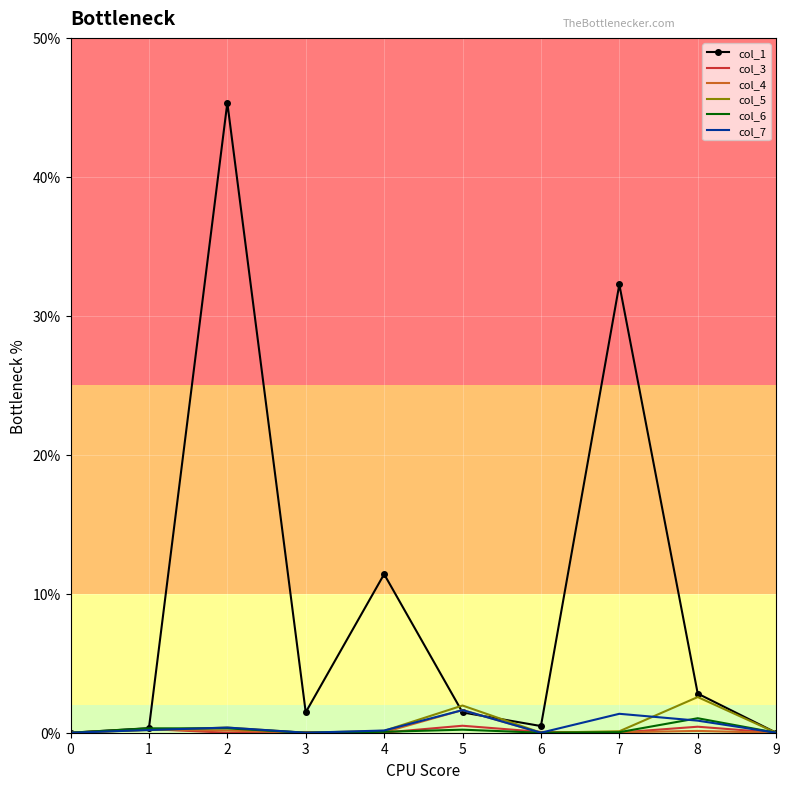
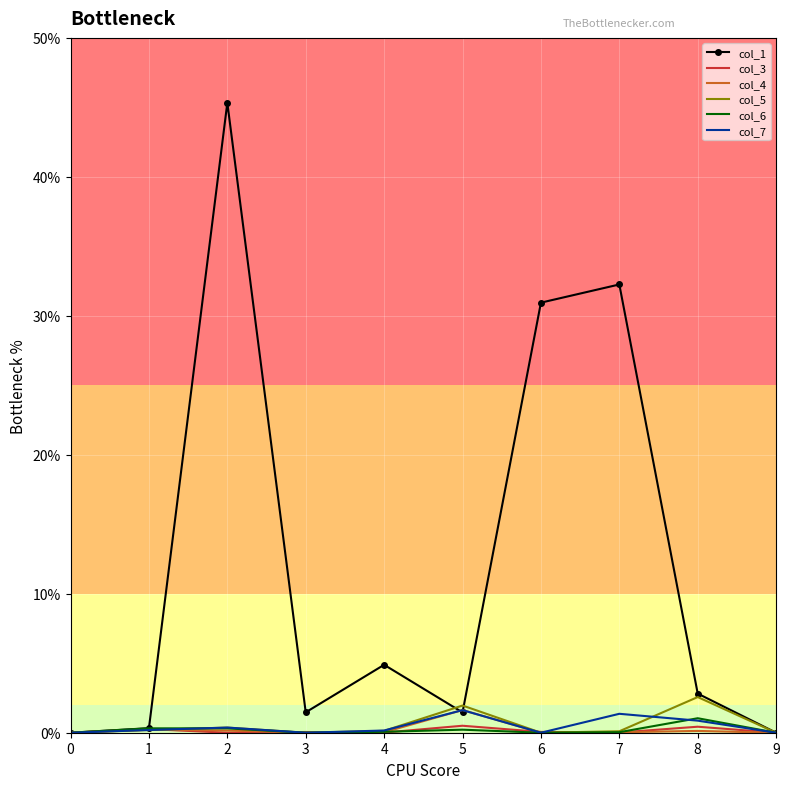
col_1, 4: 11.4% -> 4.9%
col_1, 6: 0.5% -> 30.9%
